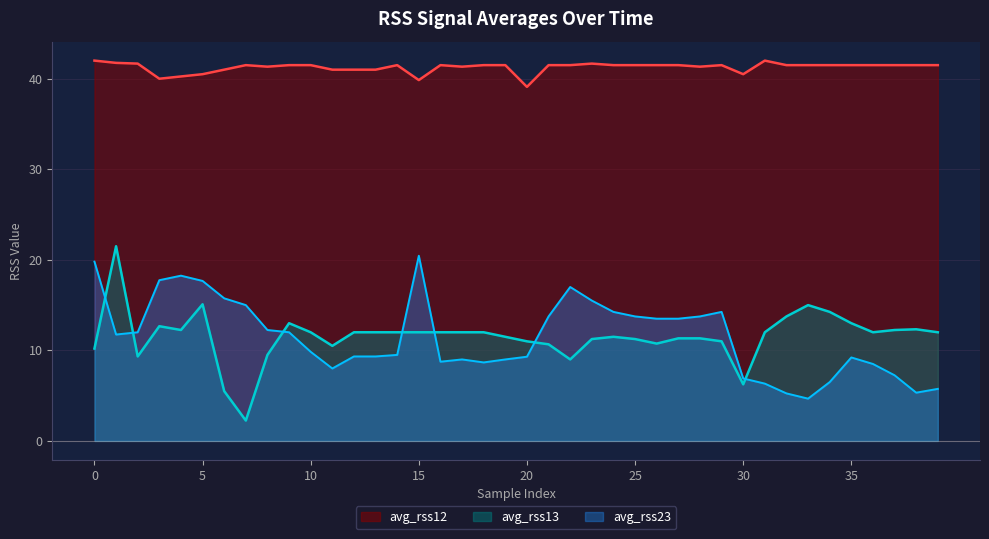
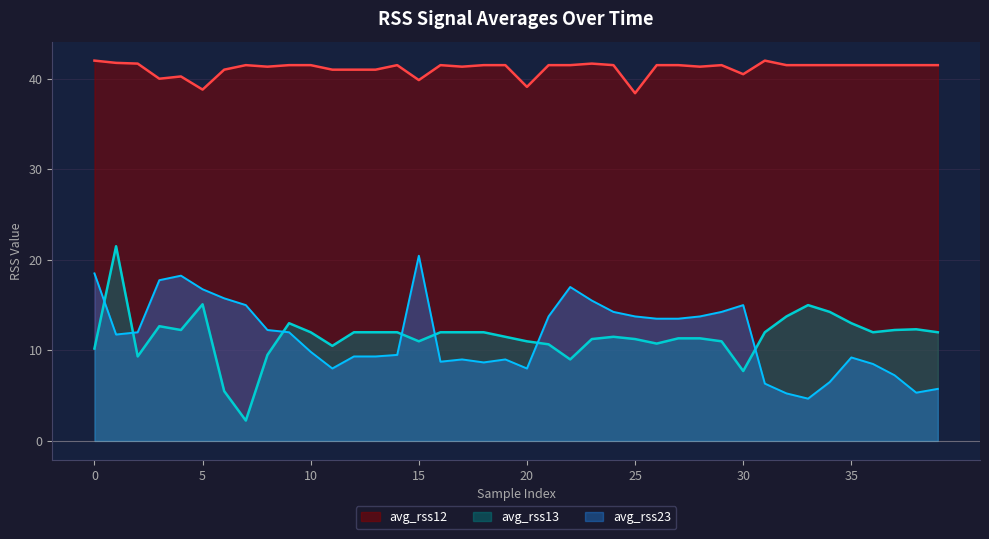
avg_rss23, 0: 20 -> 19
avg_rss12, 5: 41 -> 39
avg_rss23, 5: 18 -> 17
avg_rss13, 15: 12 -> 11
avg_rss23, 20: 9 -> 8
avg_rss12, 25: 42 -> 38
avg_rss13, 30: 6 -> 8
avg_rss23, 30: 7 -> 15
